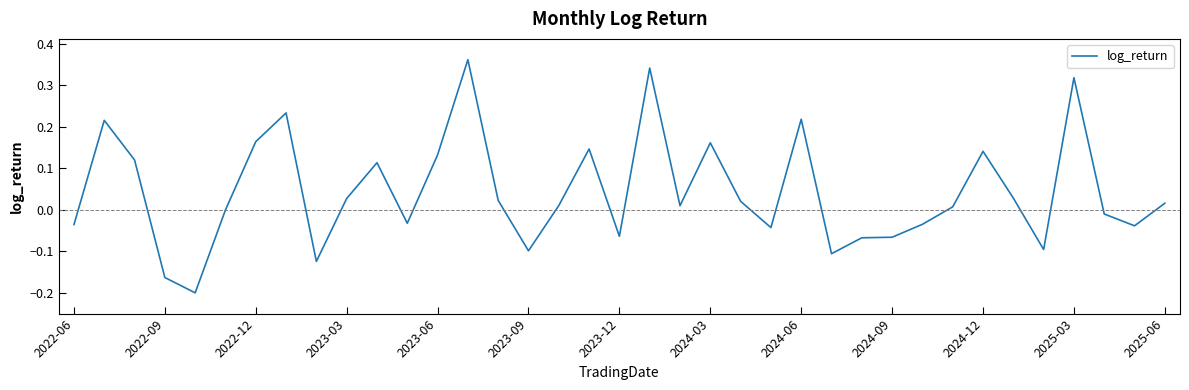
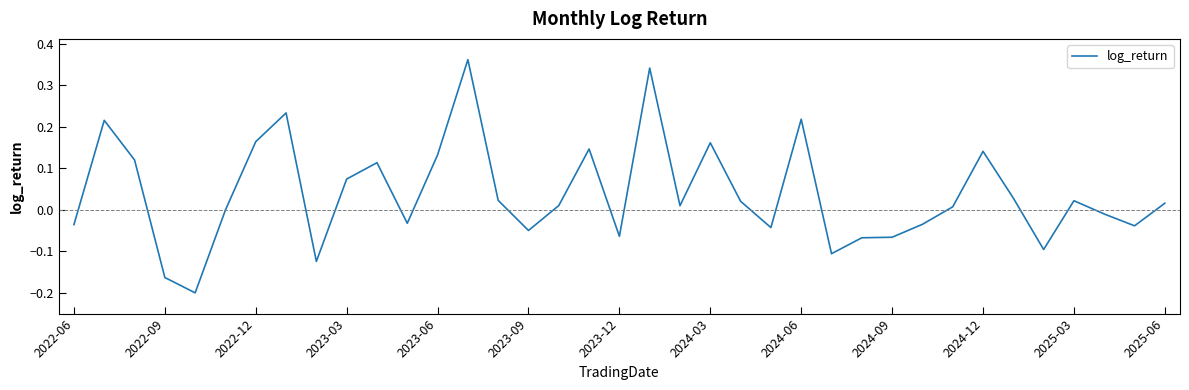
2023-03: 0.03 -> 0.07
2023-09: -0.10 -> -0.05
2025-03: 0.32 -> 0.02
